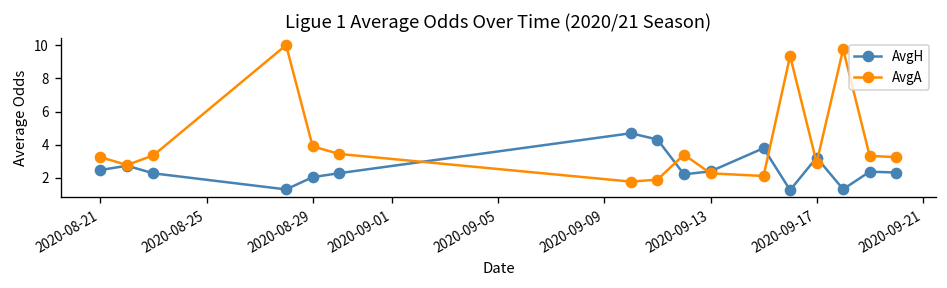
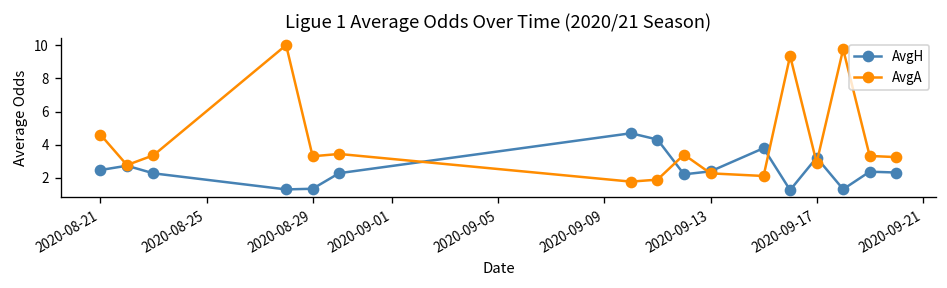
AvgA, 2020-08-21: 3.3 -> 4.6
AvgH, 2020-08-29: 2.0 -> 1.3
AvgA, 2020-08-29: 3.9 -> 3.3
